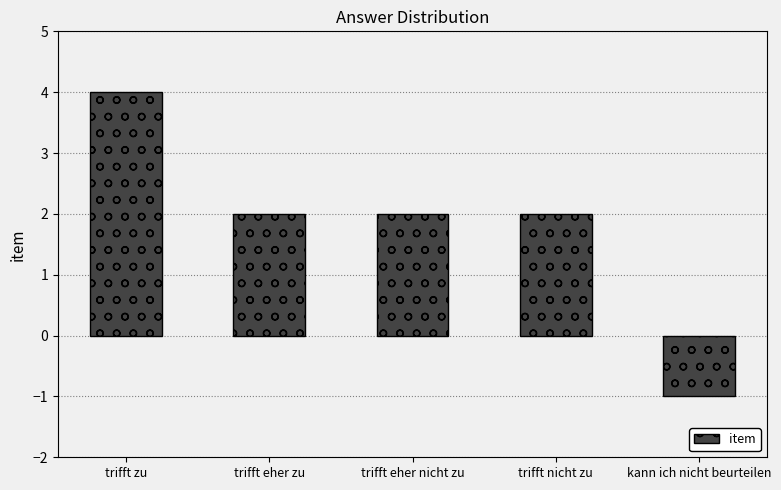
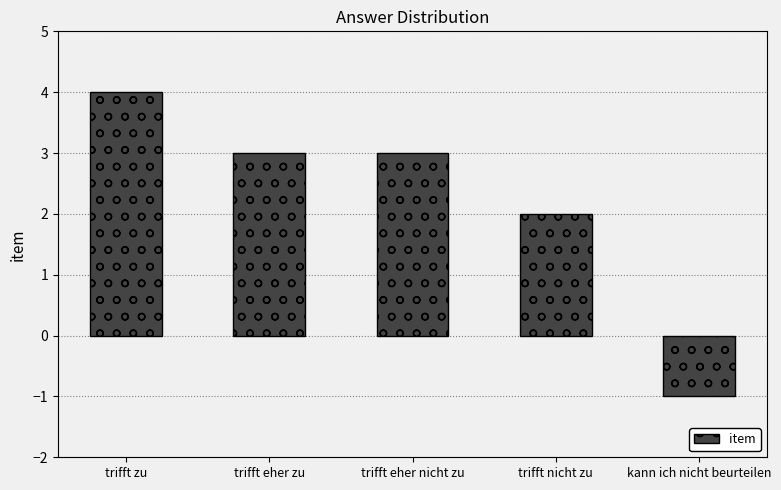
trifft eher zu: 2 -> 3
trifft eher nicht zu: 2 -> 3
